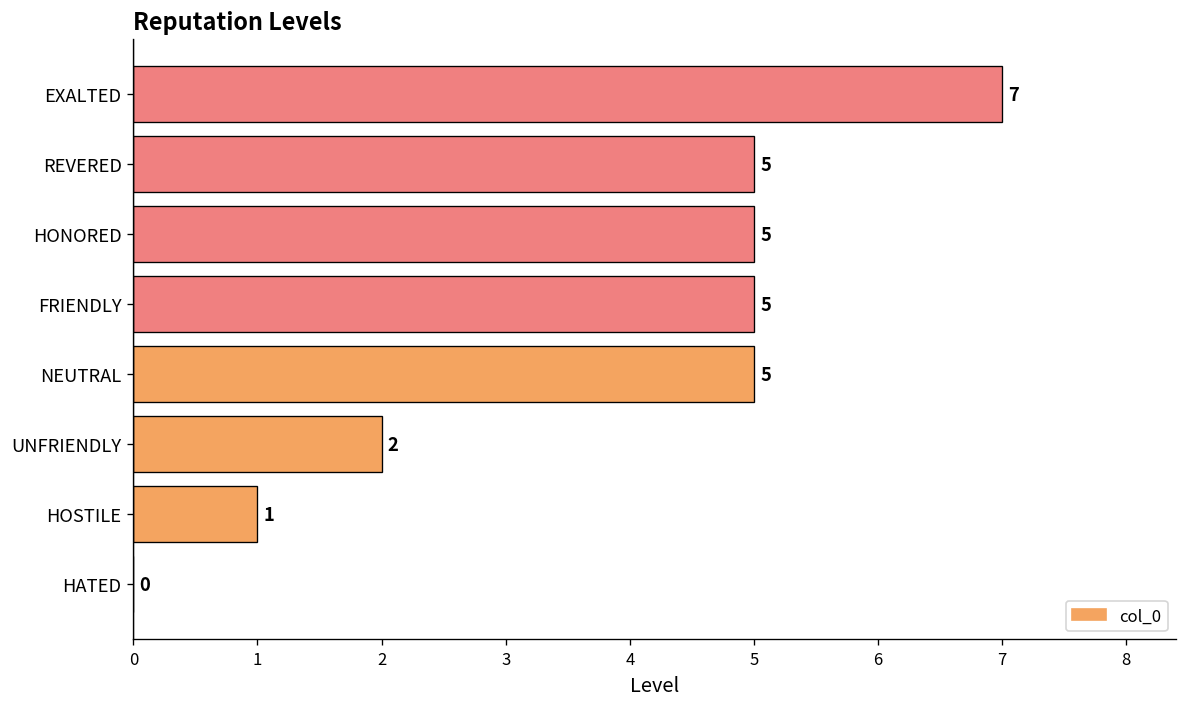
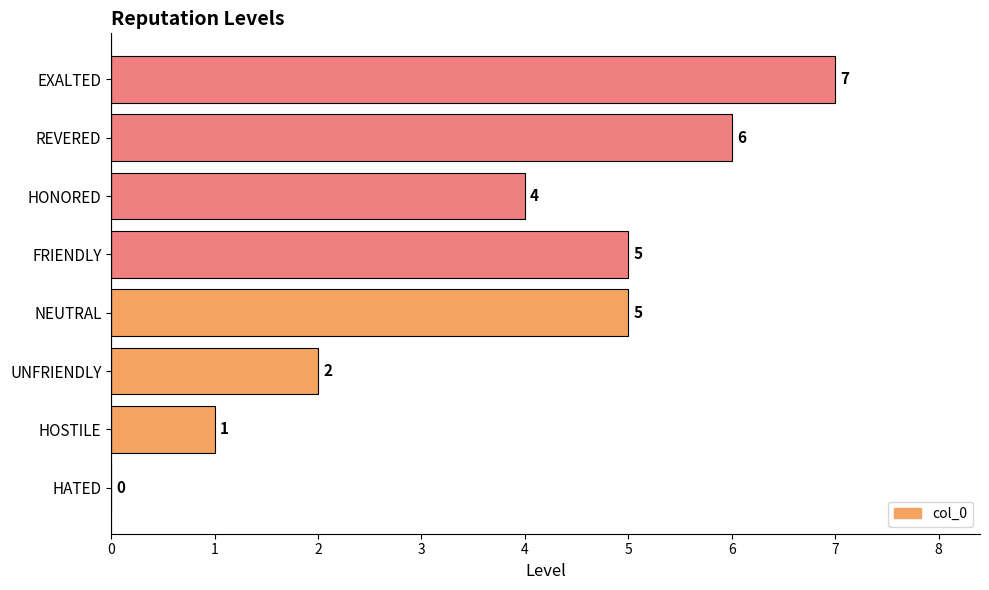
REVERED: 5 -> 6
HONORED: 5 -> 4
